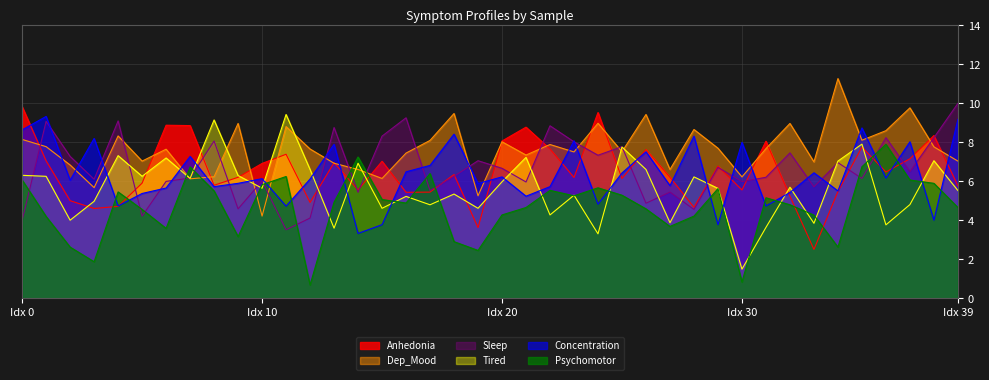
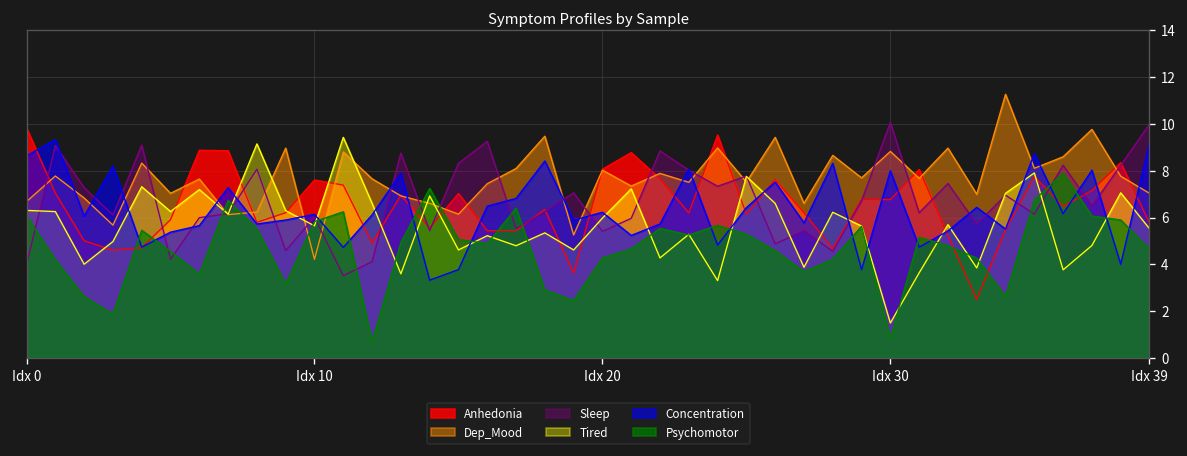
Dep_Mood, Idx 0: 8.2 -> 6.7
Anhedonia, Idx 10: 6.9 -> 7.6
Sleep, Idx 20: 6.7 -> 5.4
Anhedonia, Idx 30: 5.6 -> 6.8
Dep_Mood, Idx 30: 6.2 -> 8.8
Sleep, Idx 30: 6.0 -> 10.1
